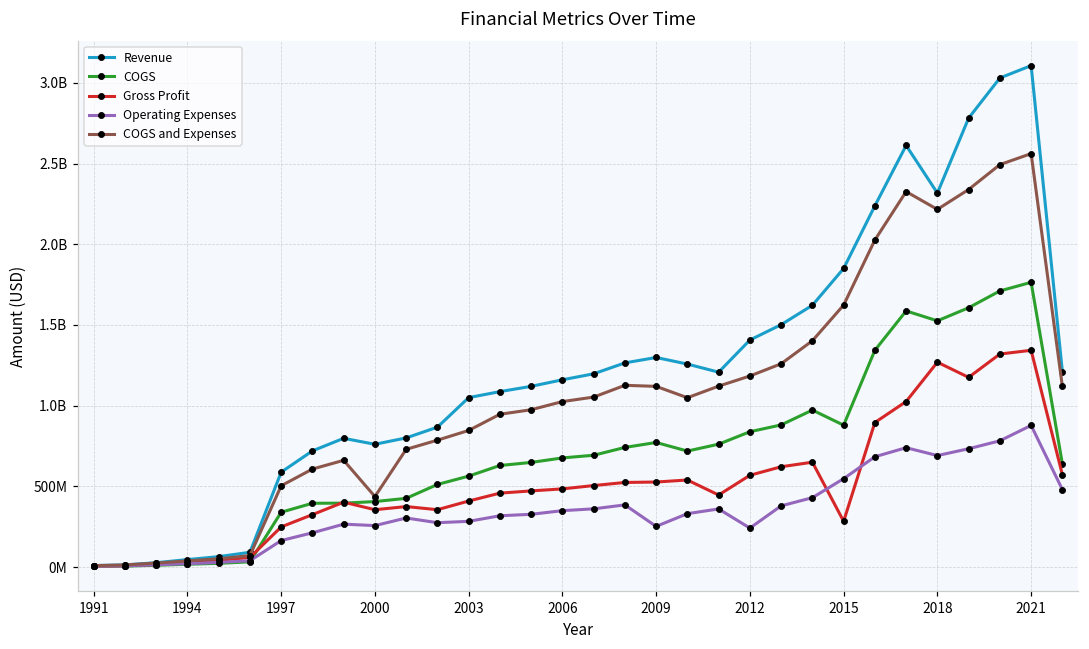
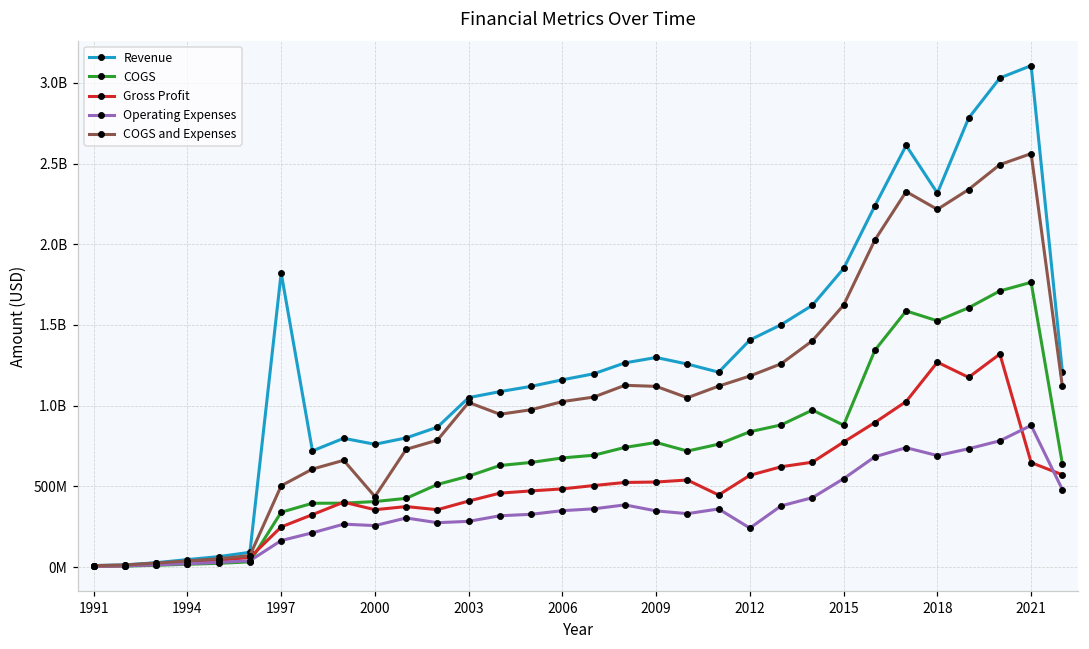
Revenue, 1997: 590000000 -> 1820000000
COGS and Expenses, 2003: 850000000 -> 1020000000
Operating Expenses, 2009: 250000000 -> 350000000
Gross Profit, 2015: 280000000 -> 770000000
Gross Profit, 2021: 1340000000 -> 650000000
